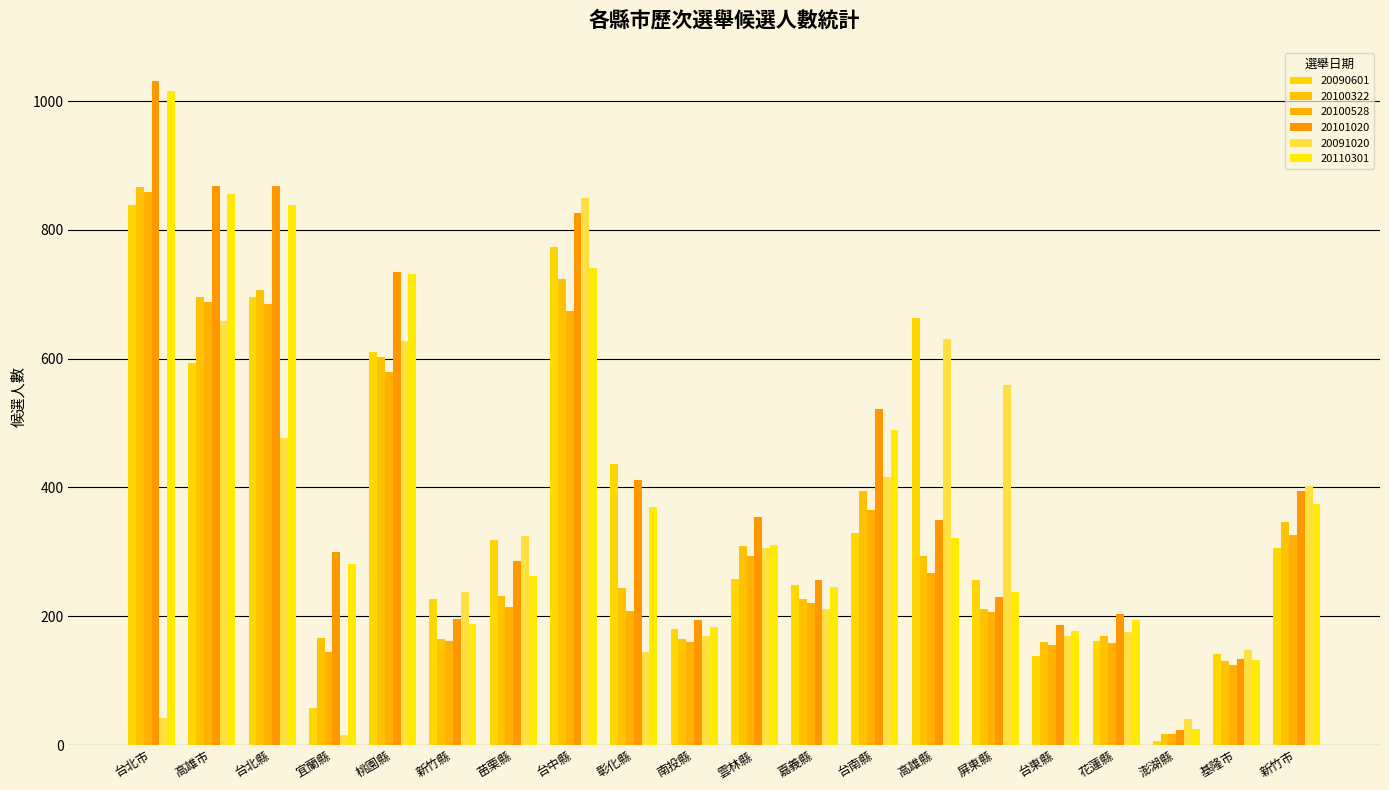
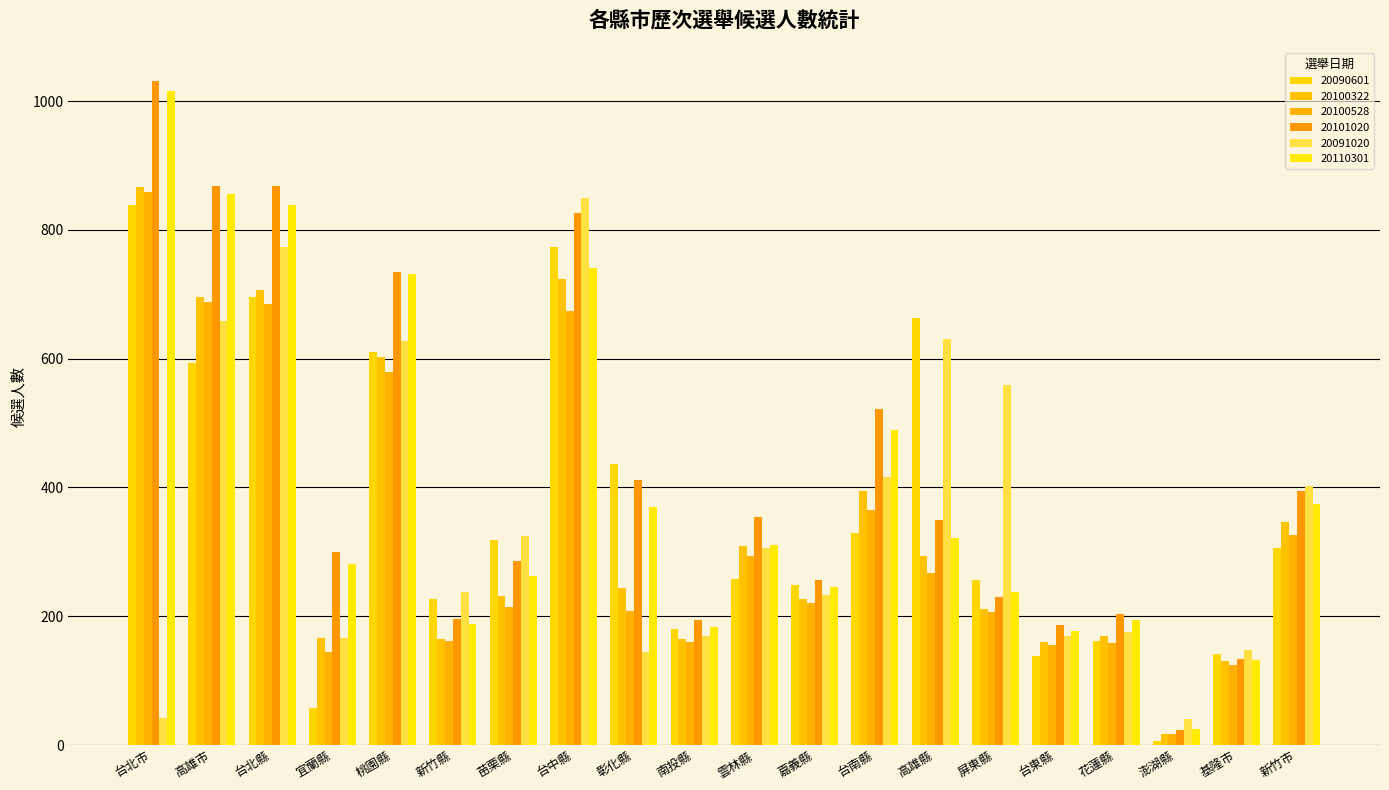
20091020, 台北縣: 480 -> 770
20091020, 宜蘭縣: 20 -> 170
20091020, 嘉義縣: 210 -> 230
